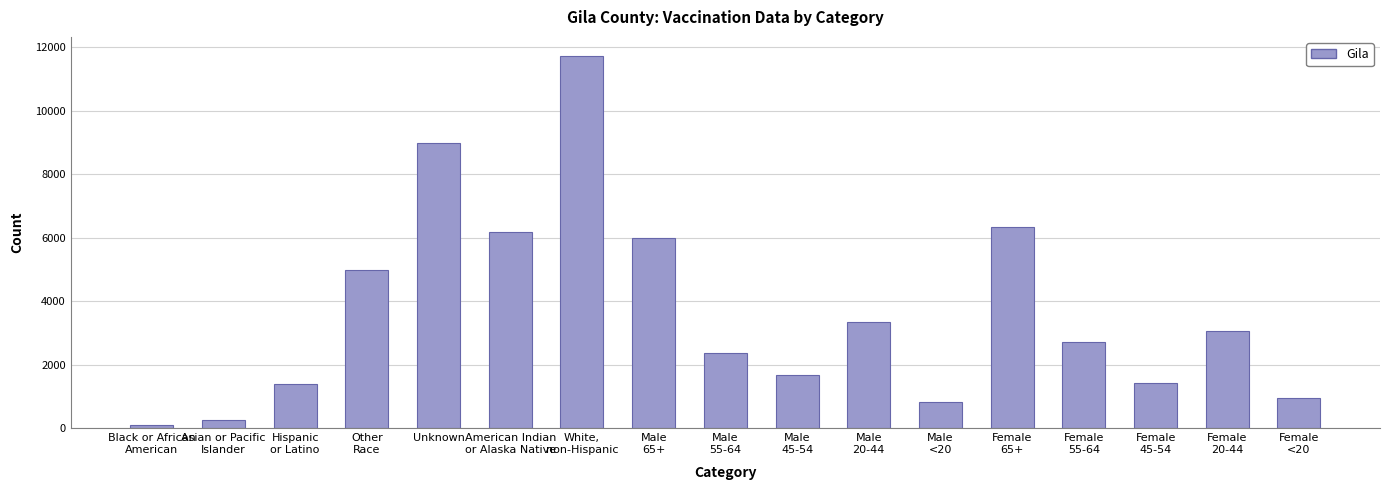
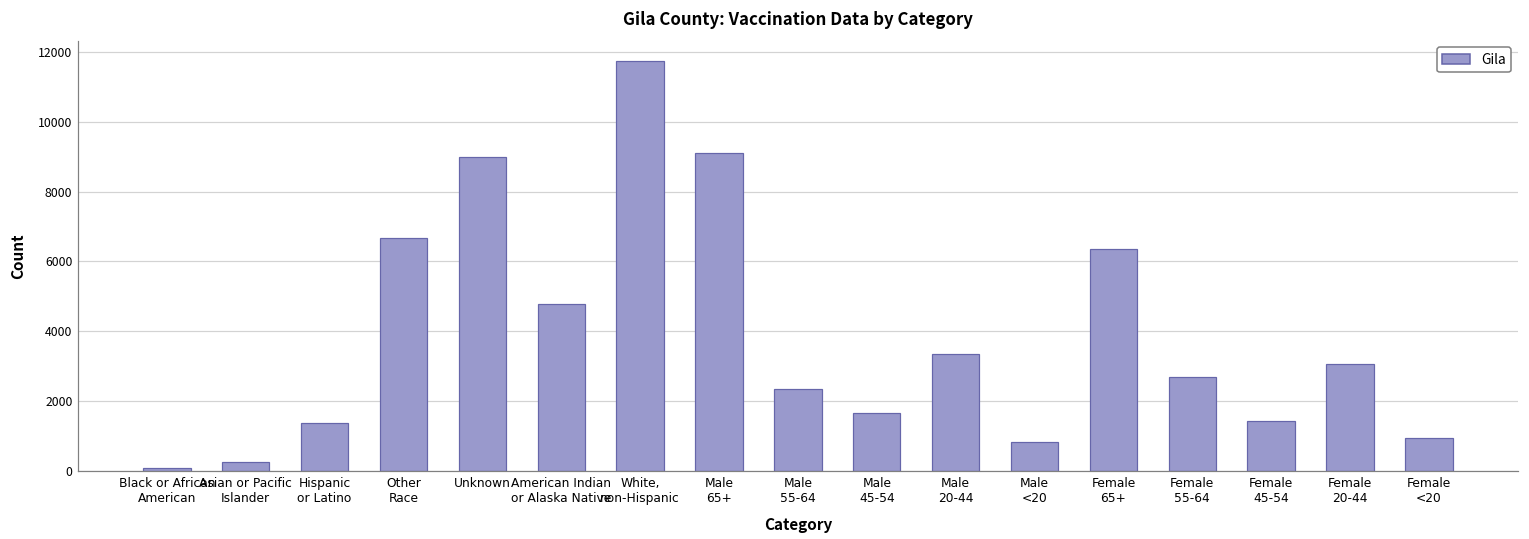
Other Race: 5000 -> 6700
American Indian or Alaska Native: 6200 -> 4800
Male 65+: 6000 -> 9100
